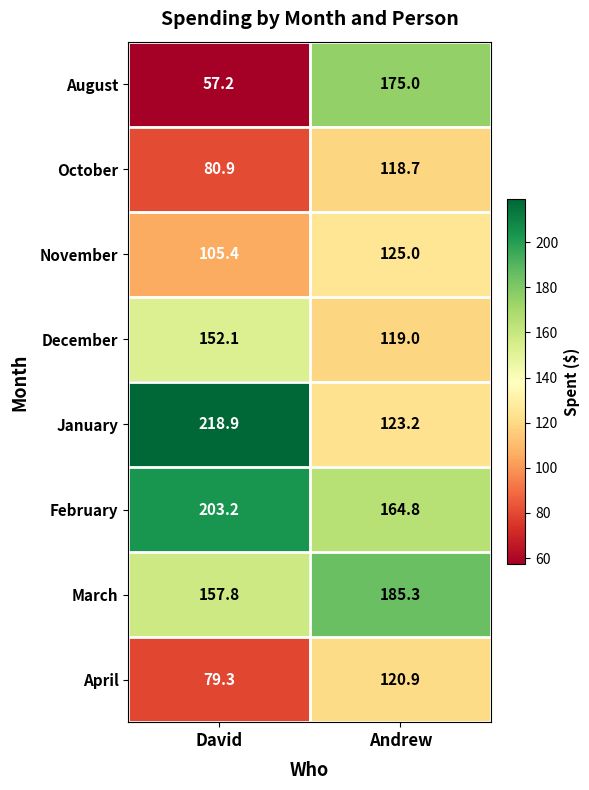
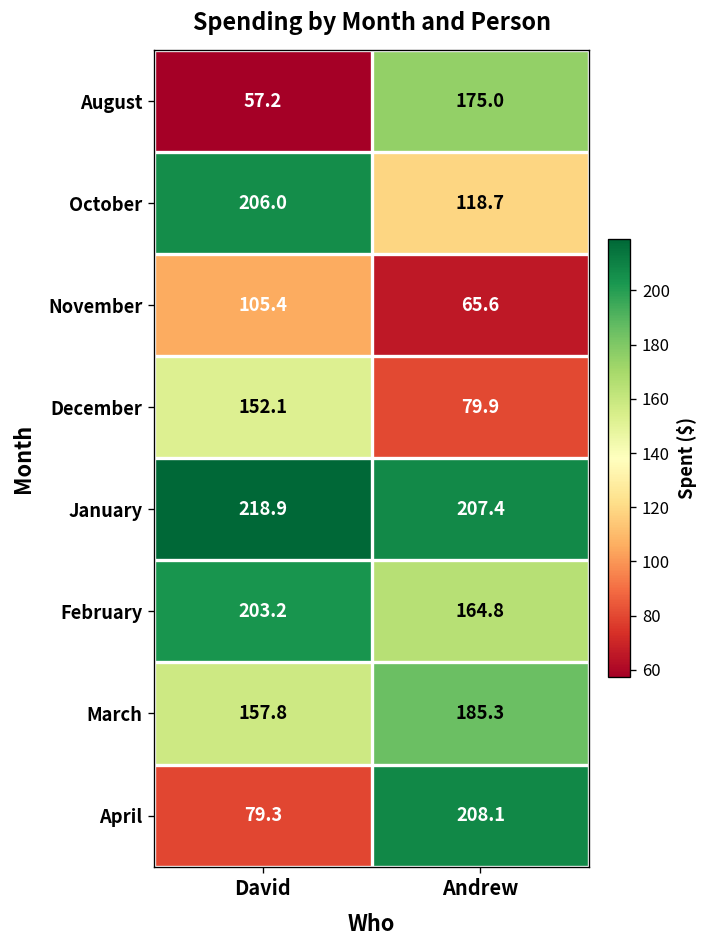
October, David: 80.9 -> 206.0
November, Andrew: 125.0 -> 65.6
December, Andrew: 119.0 -> 79.9
January, Andrew: 123.2 -> 207.4
April, Andrew: 120.9 -> 208.1
